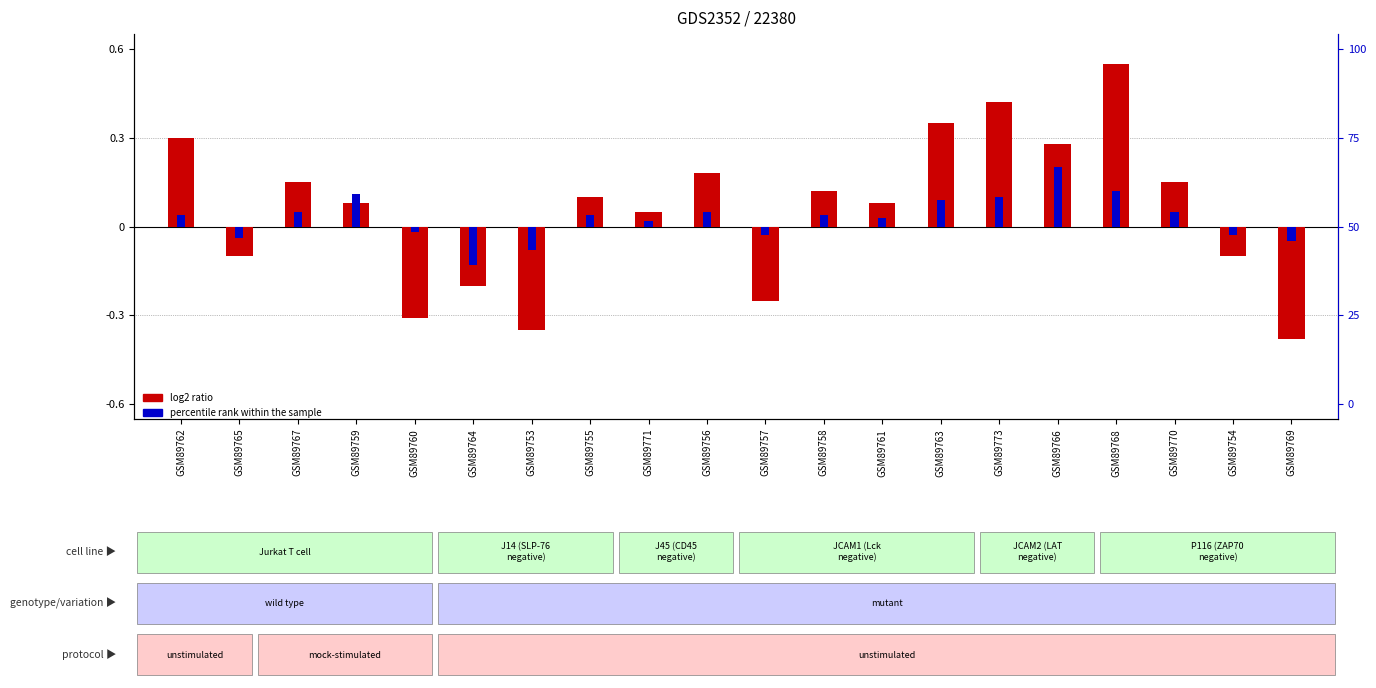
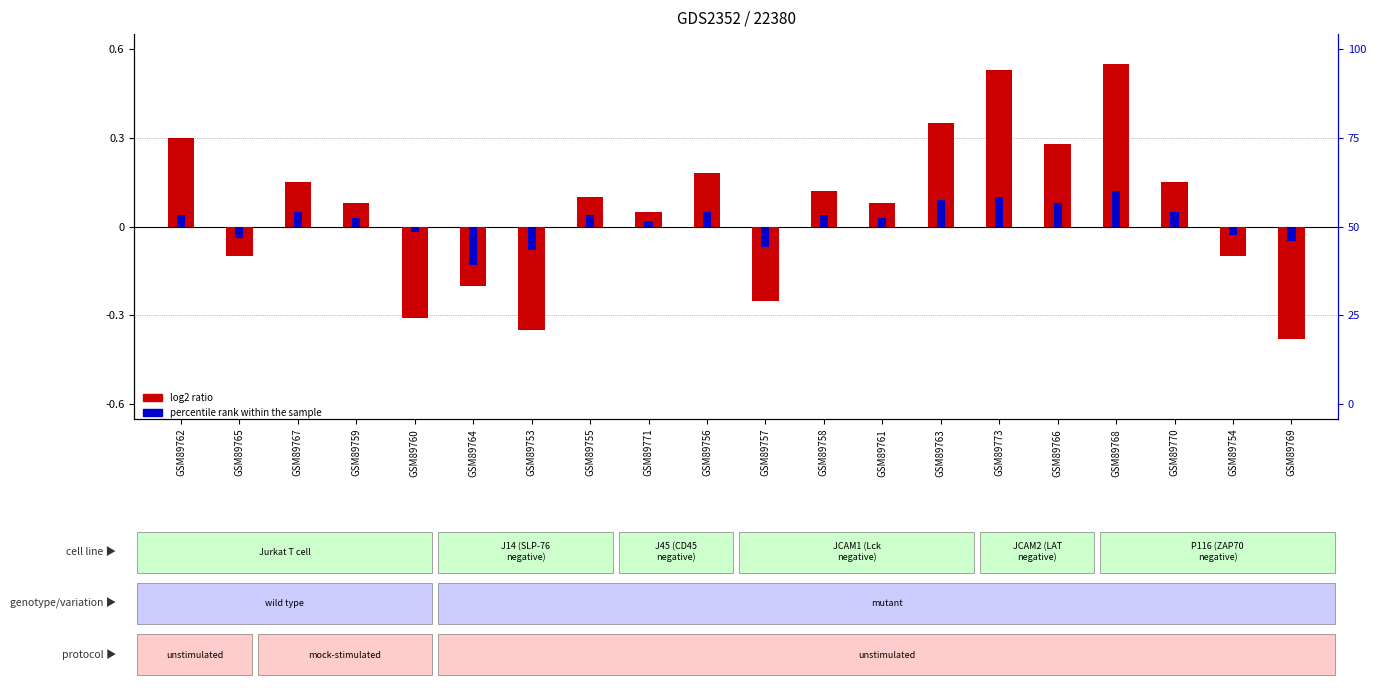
percentile rank within the sample, GSM89759: 0.11 -> 0.03
percentile rank within the sample, GSM89757: -0.03 -> -0.07
log2 ratio, GSM89773: 0.42 -> 0.53
percentile rank within the sample, GSM89766: 0.20 -> 0.08
